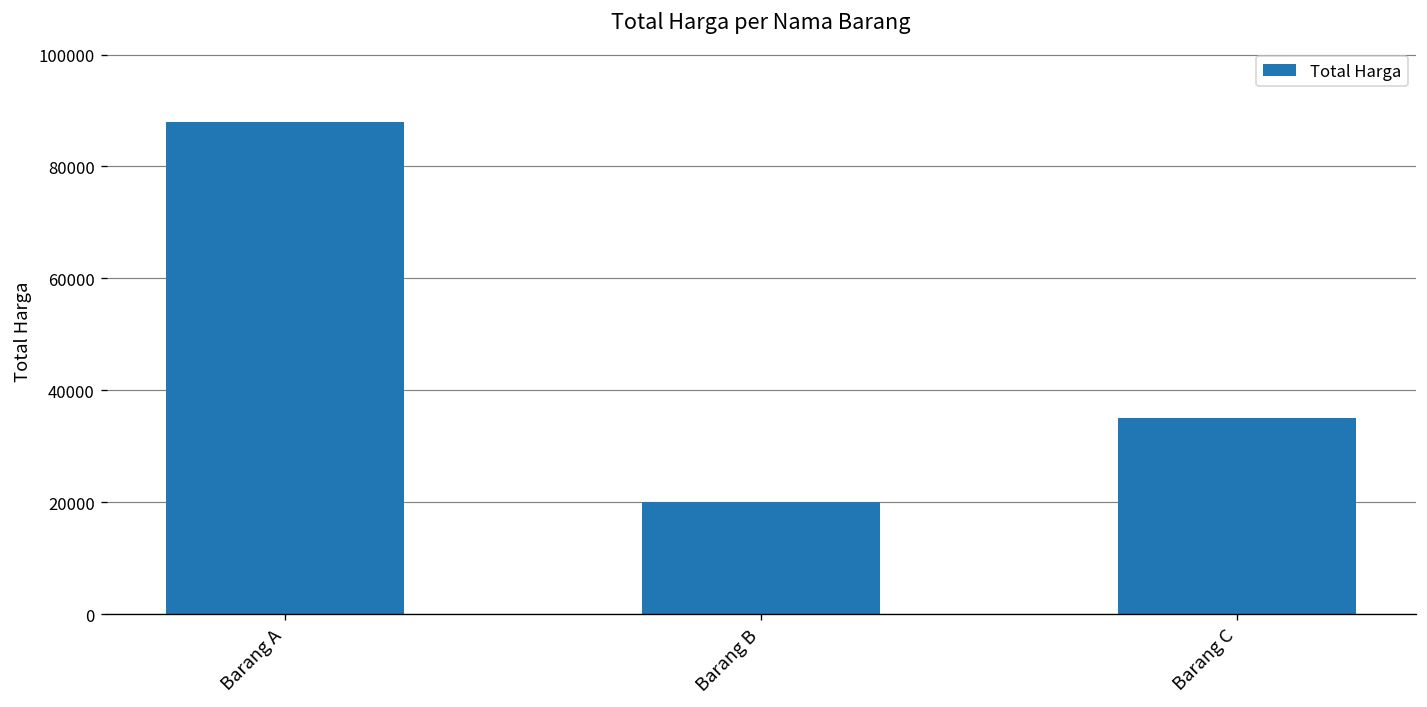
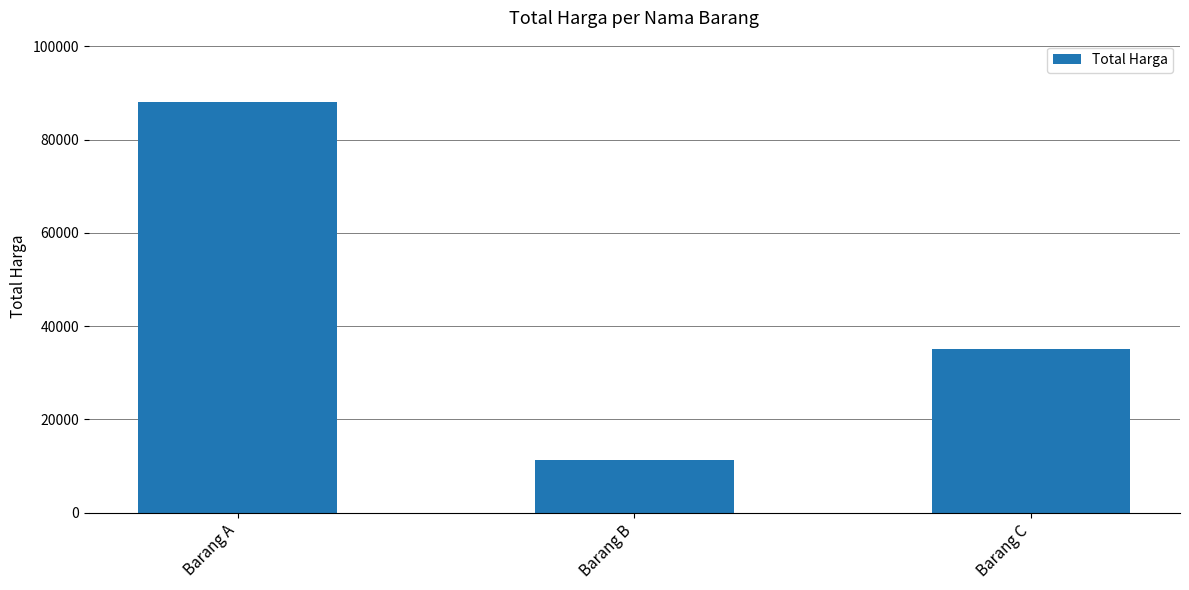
Barang B: 20000 -> 11000
